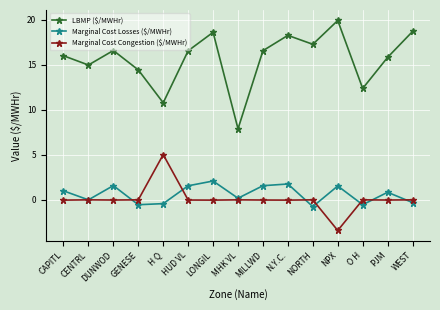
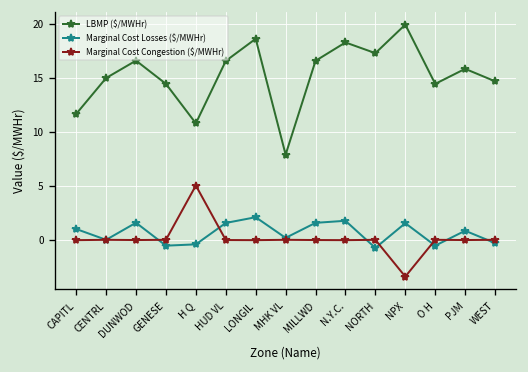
LBMP ($/MWHr), CAPITL: 16 -> 12
LBMP ($/MWHr), O H: 12 -> 14
LBMP ($/MWHr), WEST: 19 -> 15
